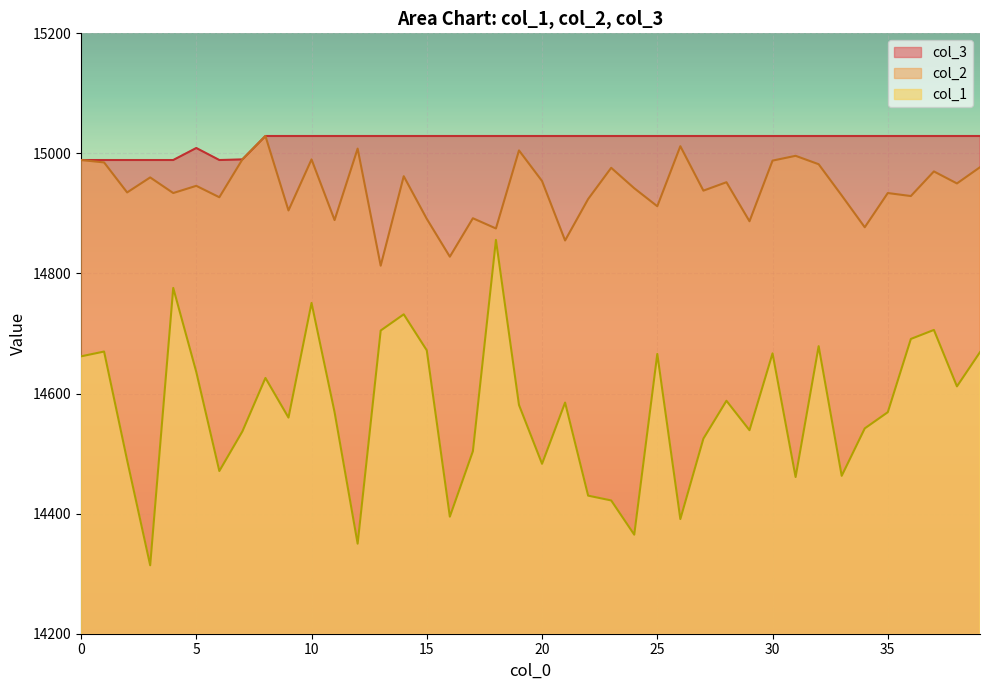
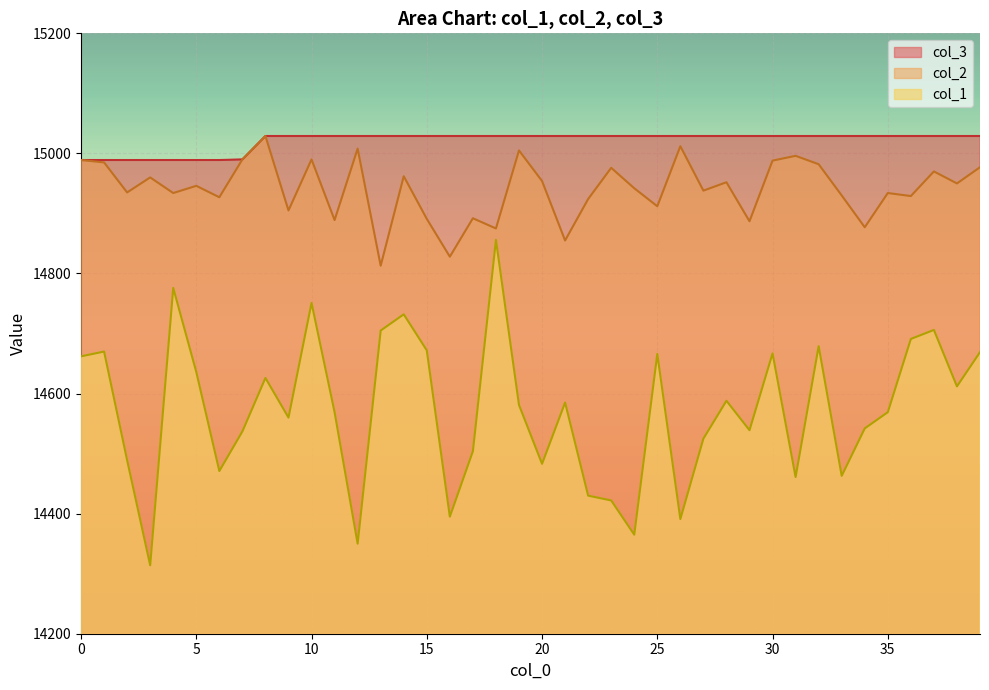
col_3, 5: 15010 -> 14990
